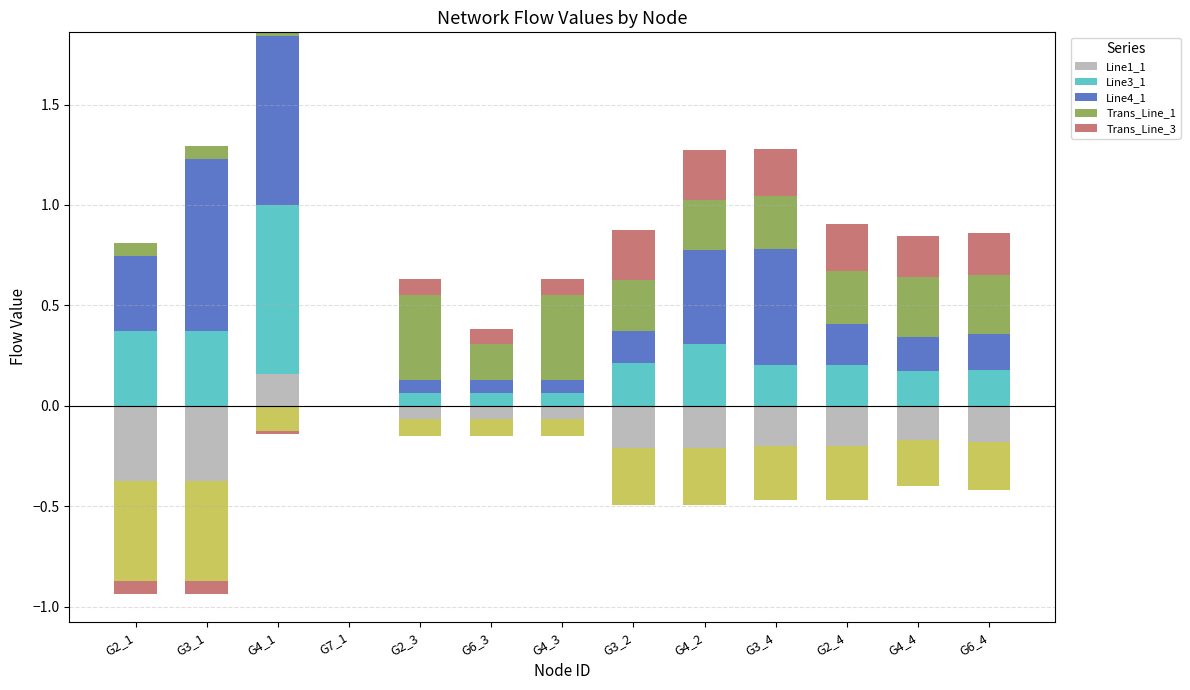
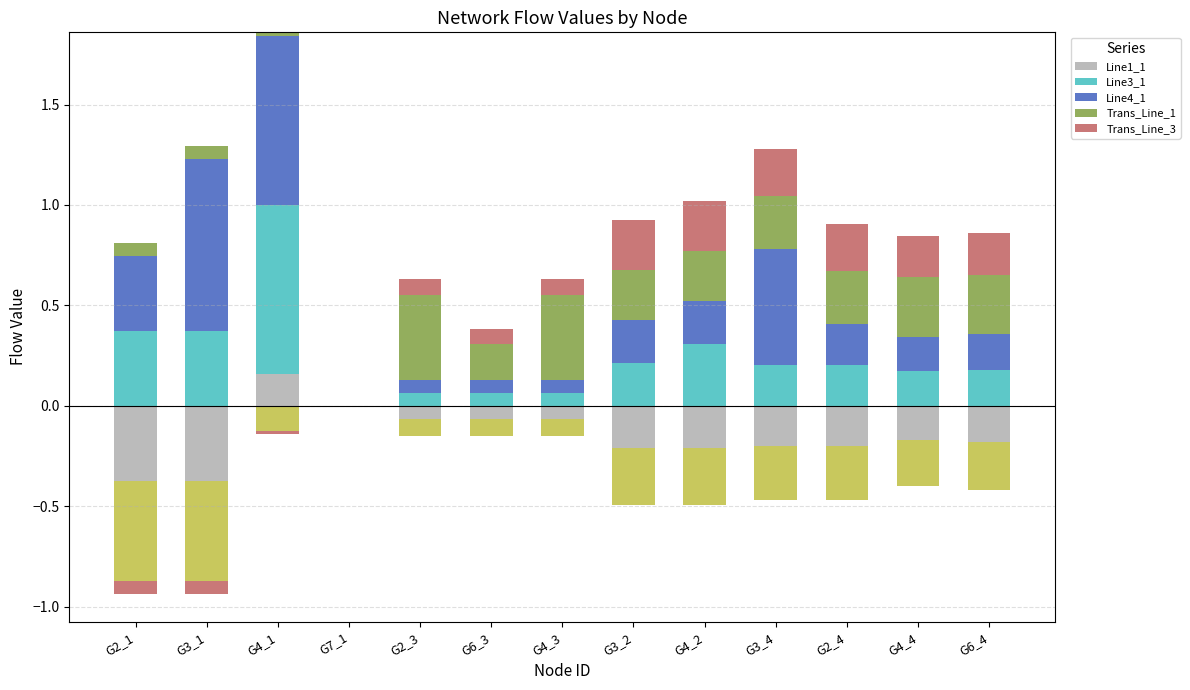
Line4_1, G3_2: 0.16 -> 0.21
Line4_1, G4_2: 0.47 -> 0.21
